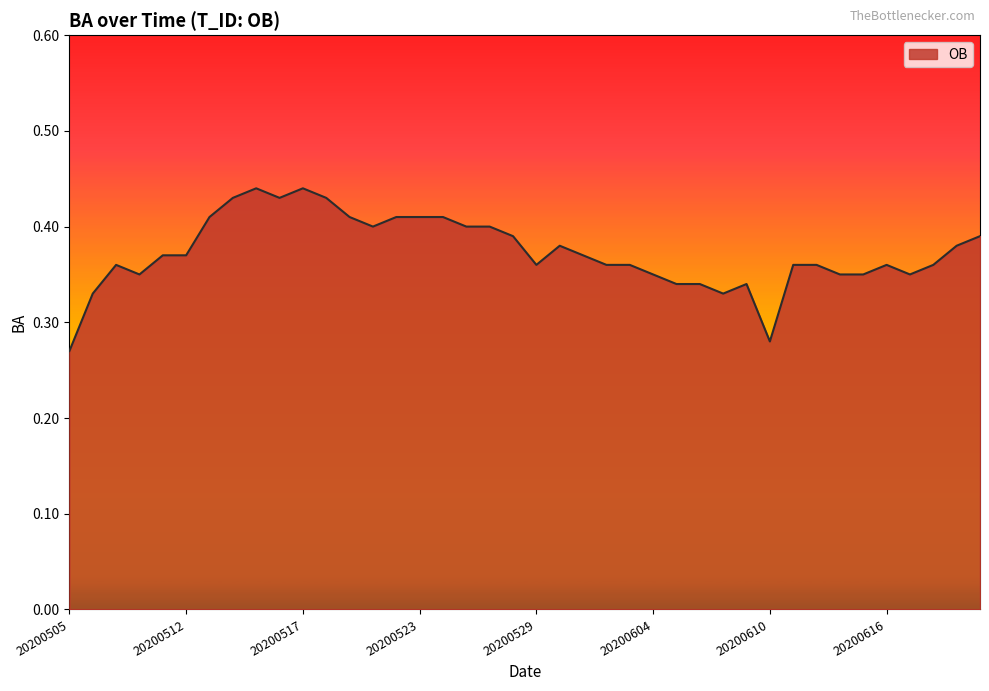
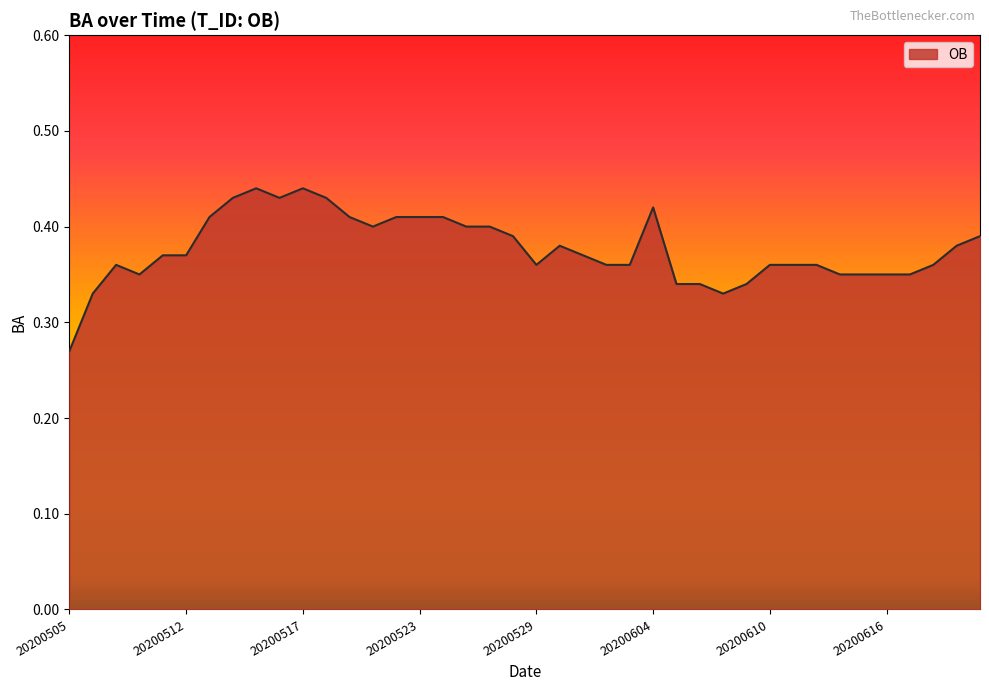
20200604: 0.35 -> 0.42
20200610: 0.28 -> 0.36
20200616: 0.36 -> 0.35
